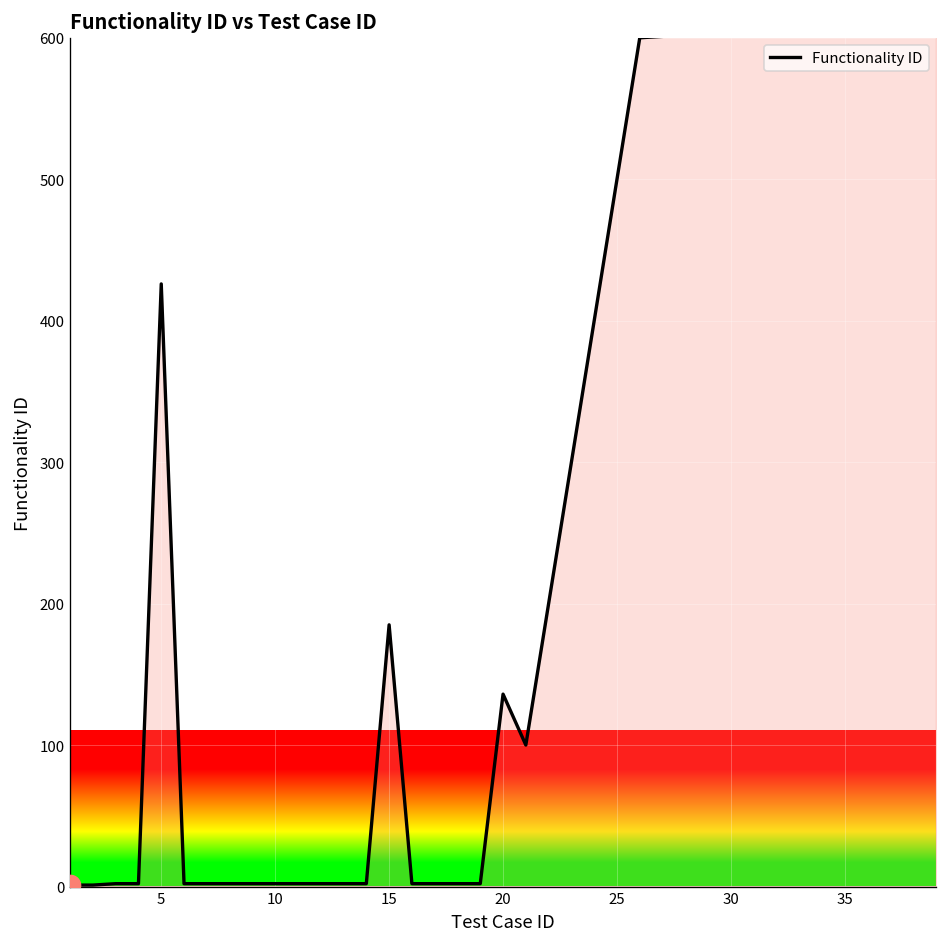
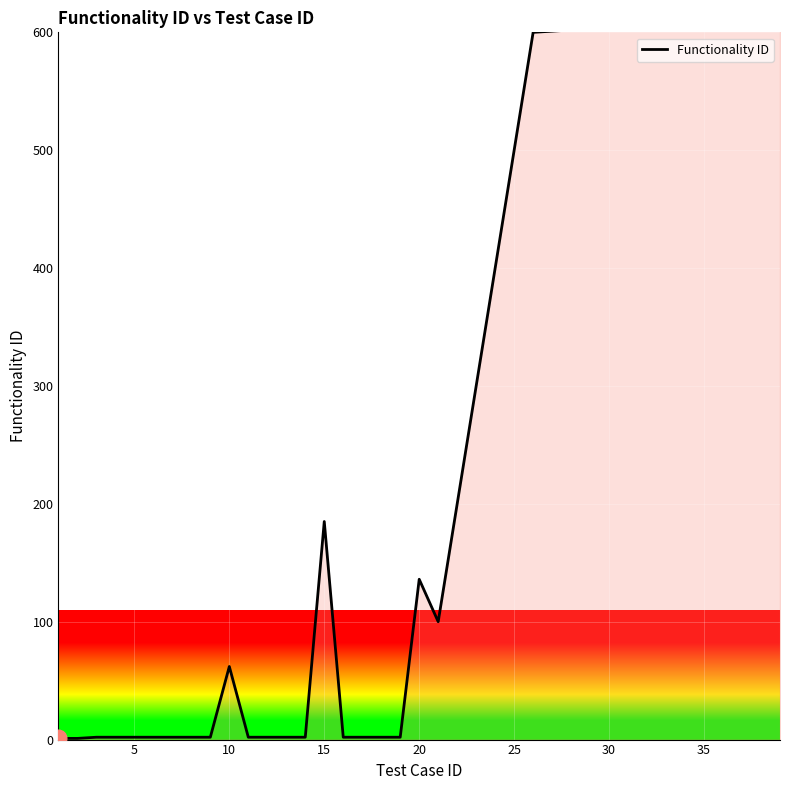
Functionality ID, 5: 426 -> 2
Functionality ID, 10: 2 -> 62
